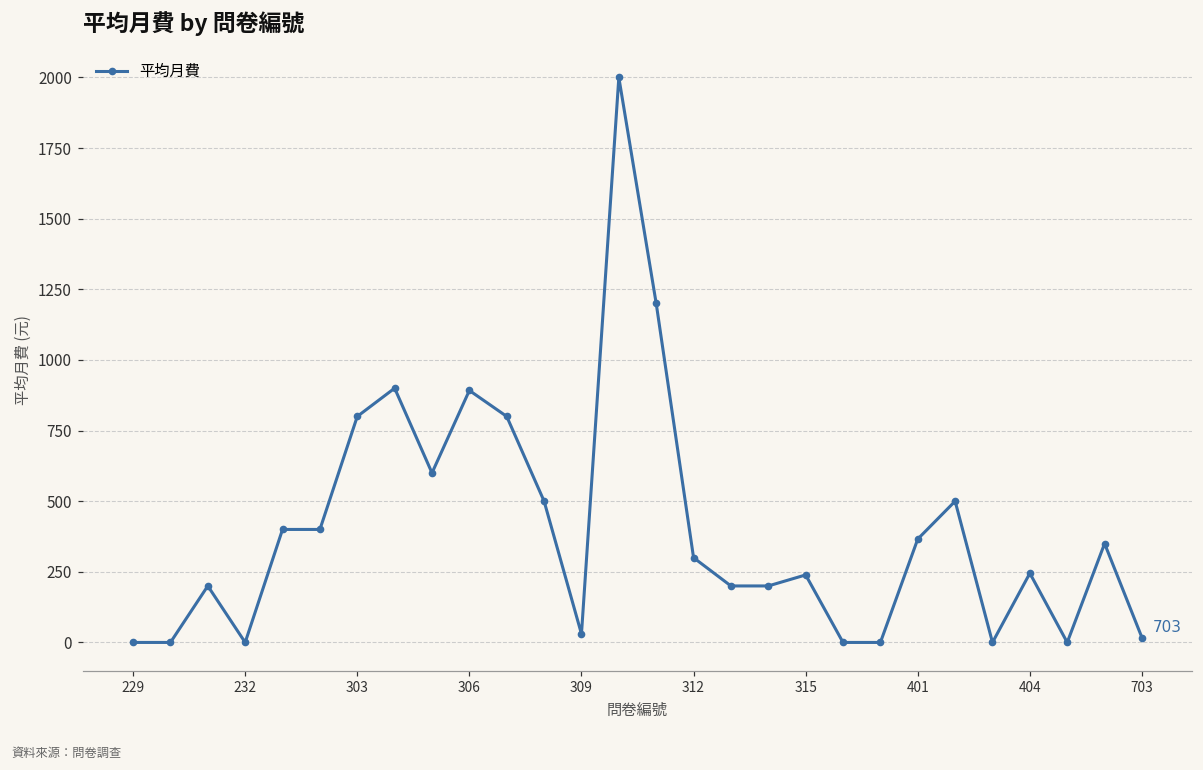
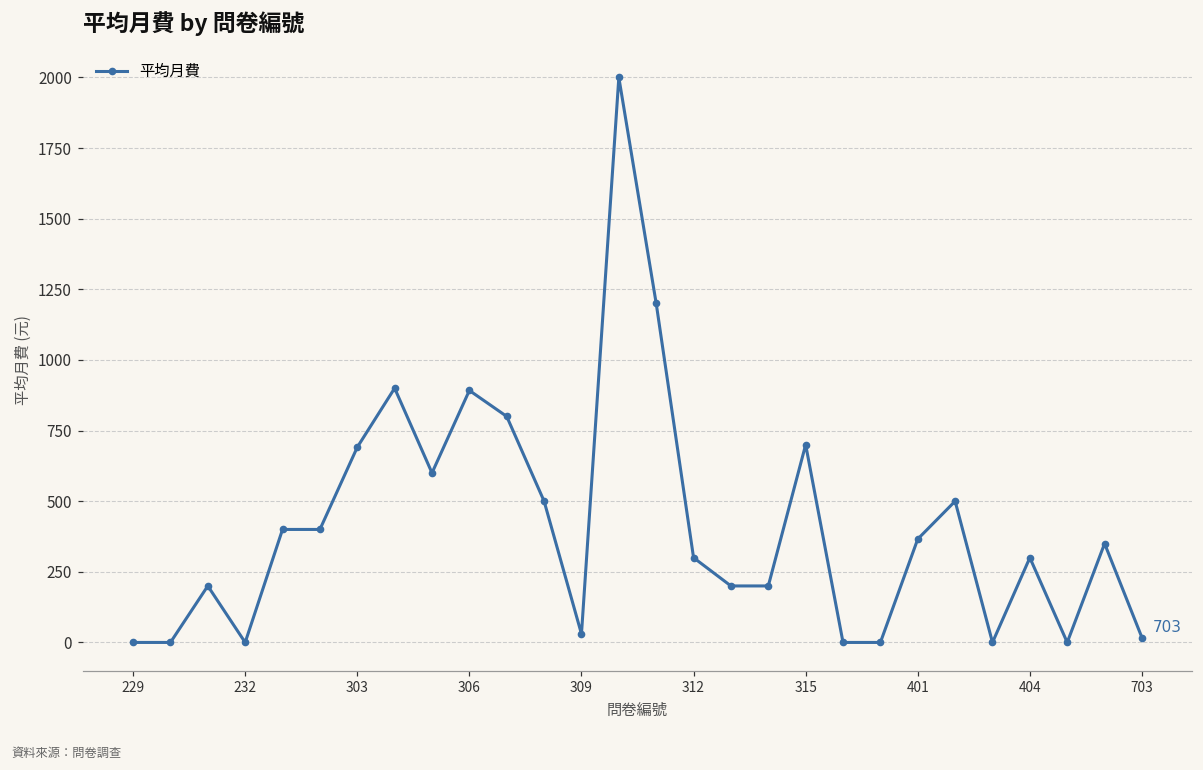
303: 800 -> 690
315: 240 -> 700
404: 250 -> 300
